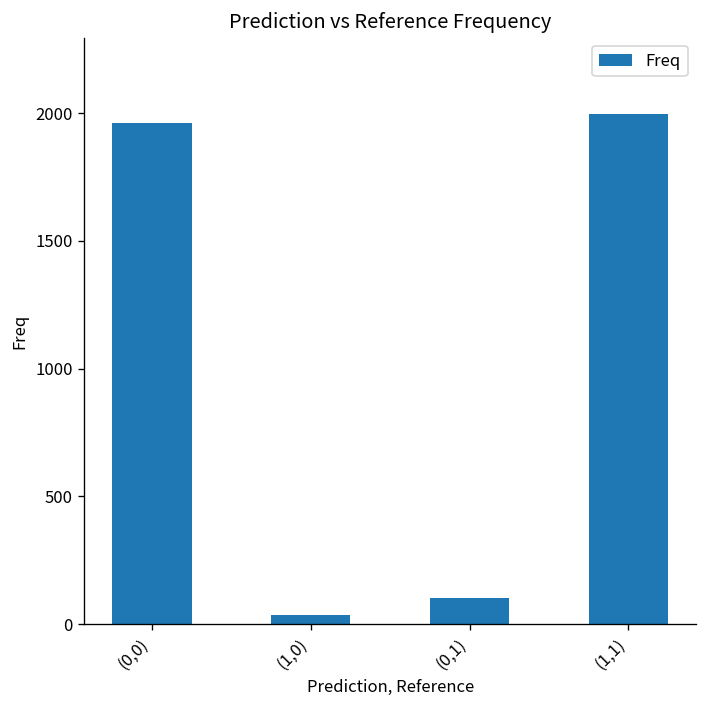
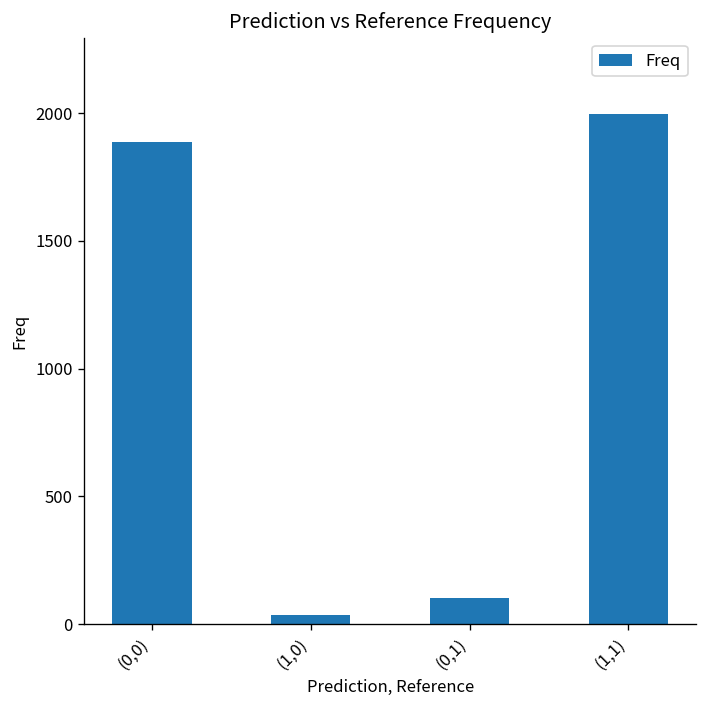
(0,0): 1960 -> 1890
